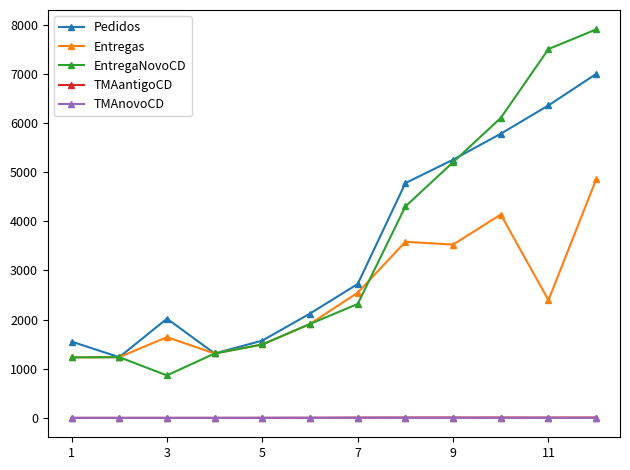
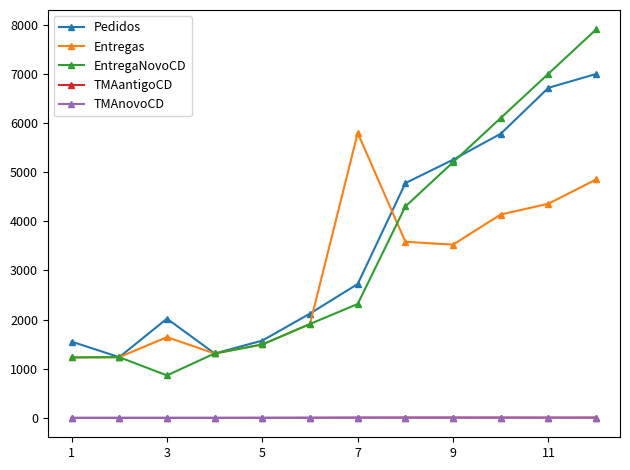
Entregas, 7: 2500 -> 5800
Pedidos, 11: 6400 -> 6700
Entregas, 11: 2400 -> 4400
EntregaNovoCD, 11: 7500 -> 7000
